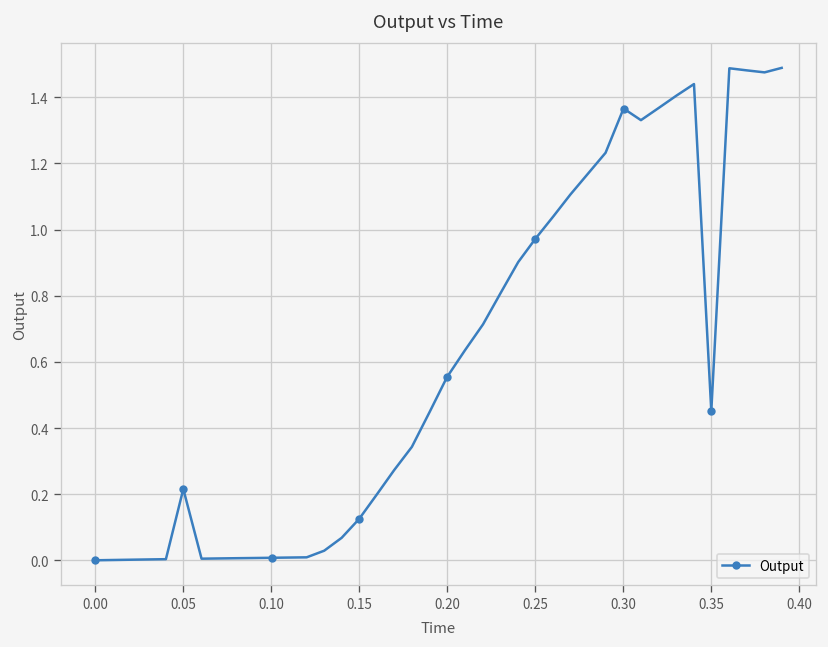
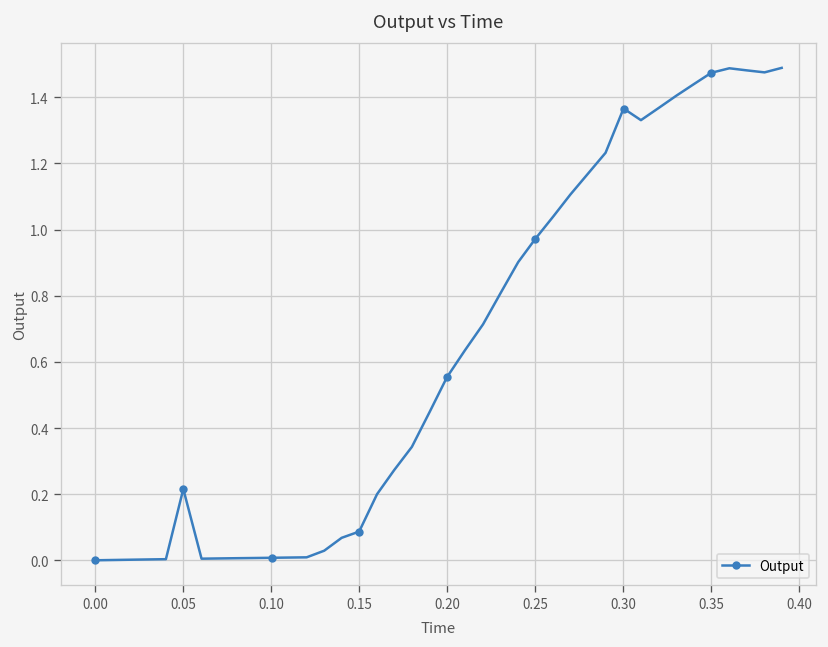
0.15: 0.13 -> 0.09
0.35: 0.45 -> 1.47
